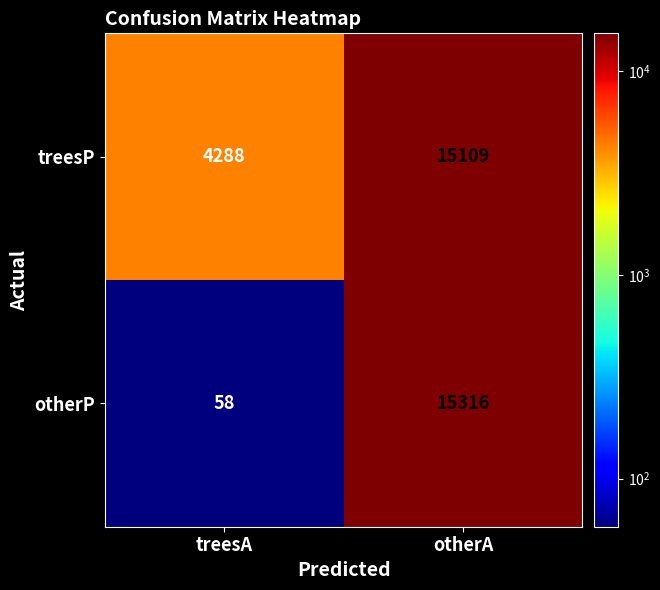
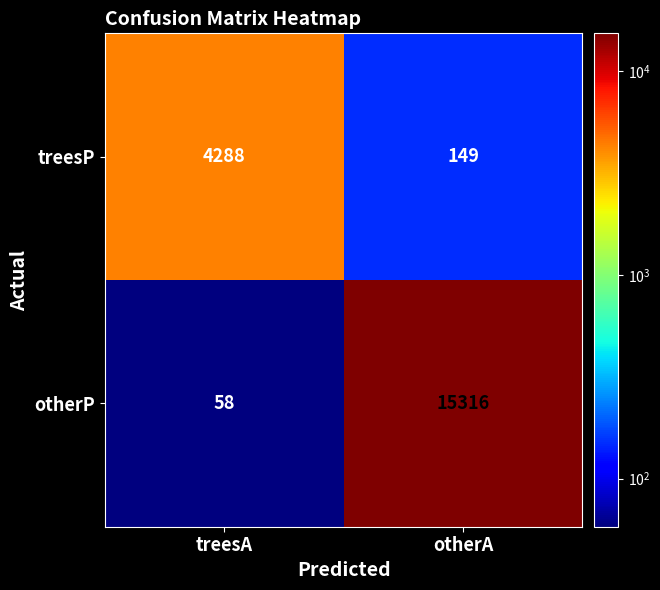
treesP, otherA: 15109 -> 149
